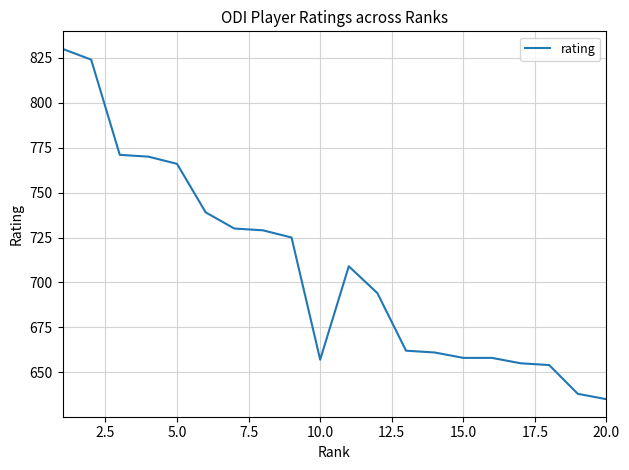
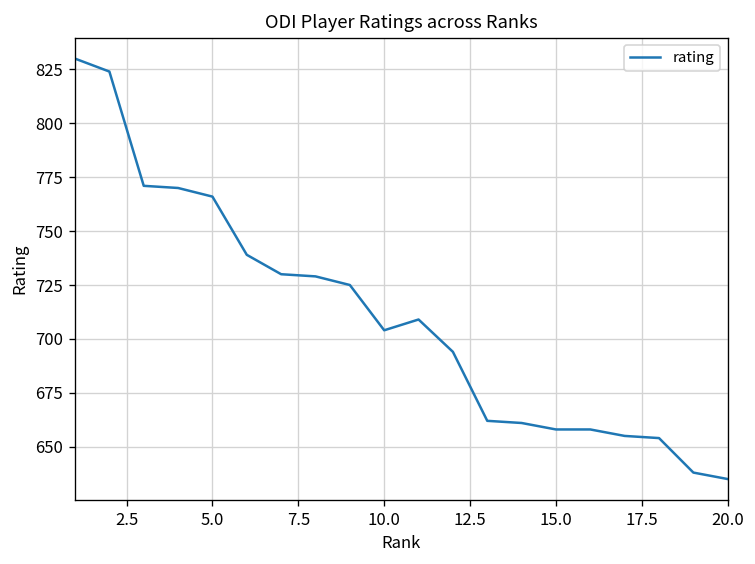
10.0: 657 -> 704
